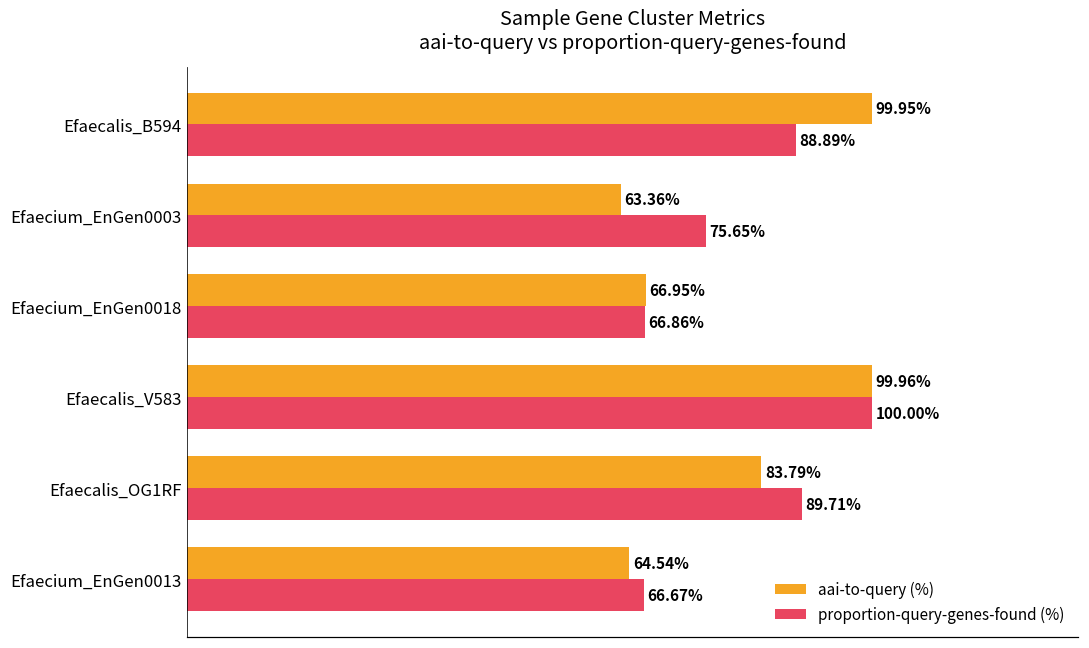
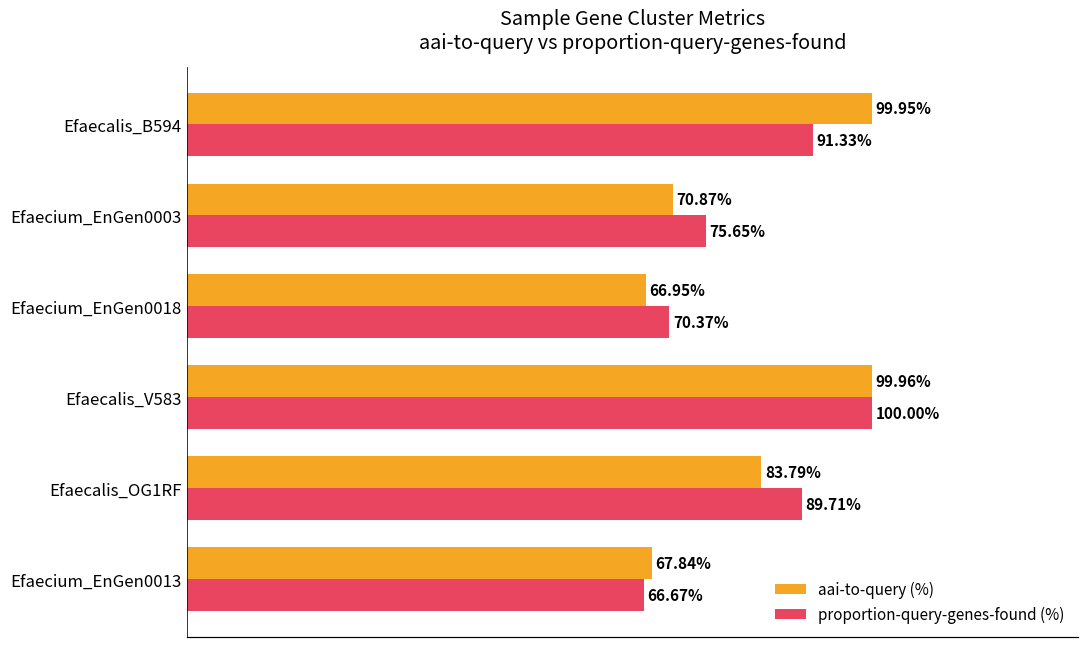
proportion-query-genes-found (%), Efaecalis_B594: 88.89% -> 91.33%
aai-to-query (%), Efaecium_EnGen0003: 63.36% -> 70.87%
proportion-query-genes-found (%), Efaecium_EnGen0018: 66.86% -> 70.37%
aai-to-query (%), Efaecium_EnGen0013: 64.54% -> 67.84%
